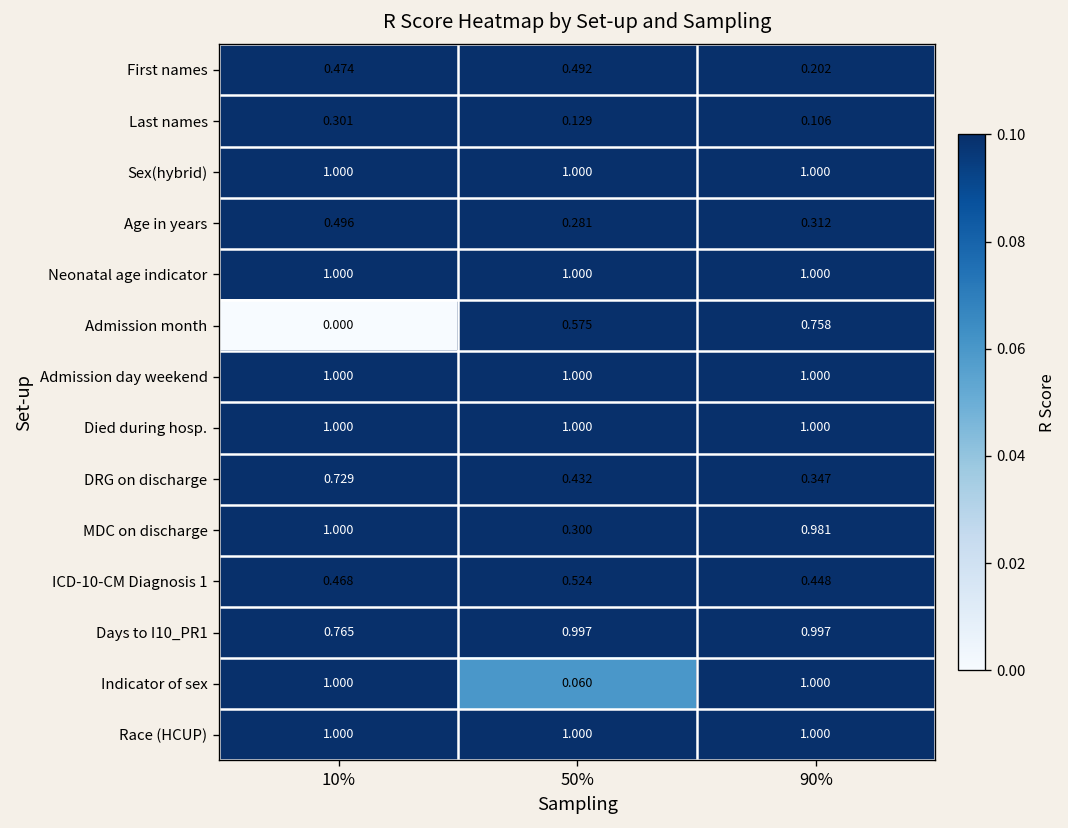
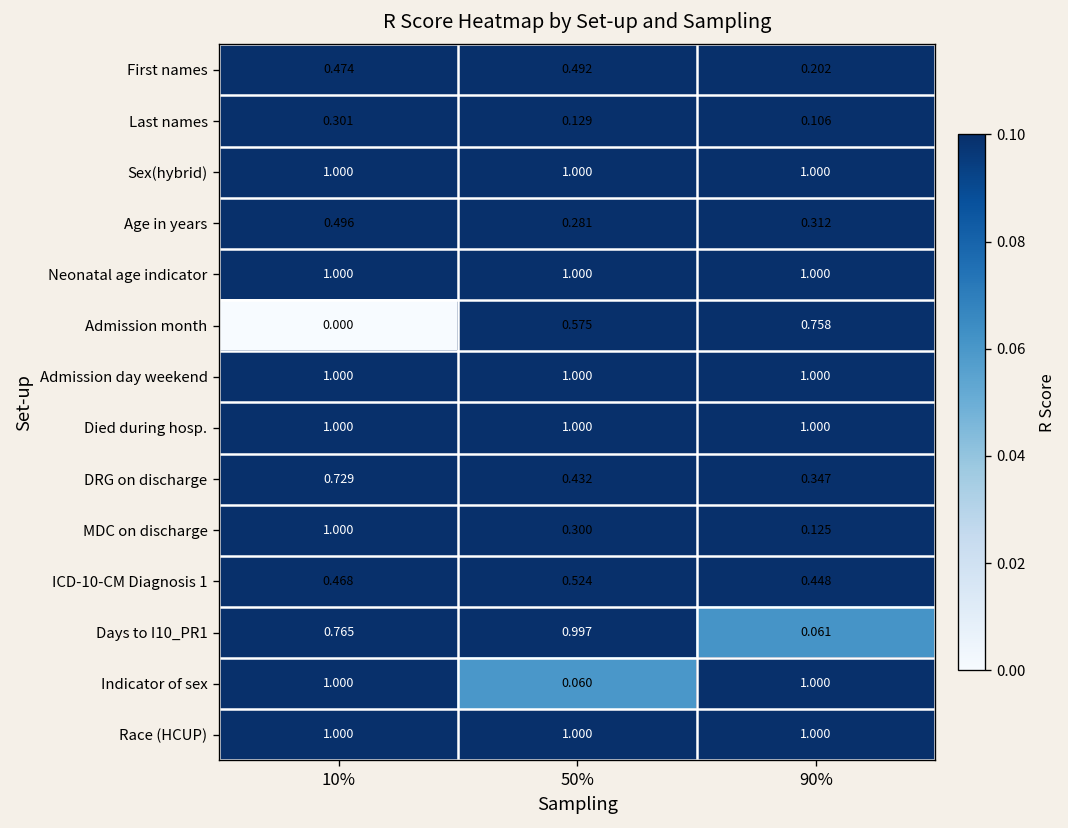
MDC on discharge, 90%: 0.981 -> 0.125
Days to I10_PR1, 90%: 0.997 -> 0.061
